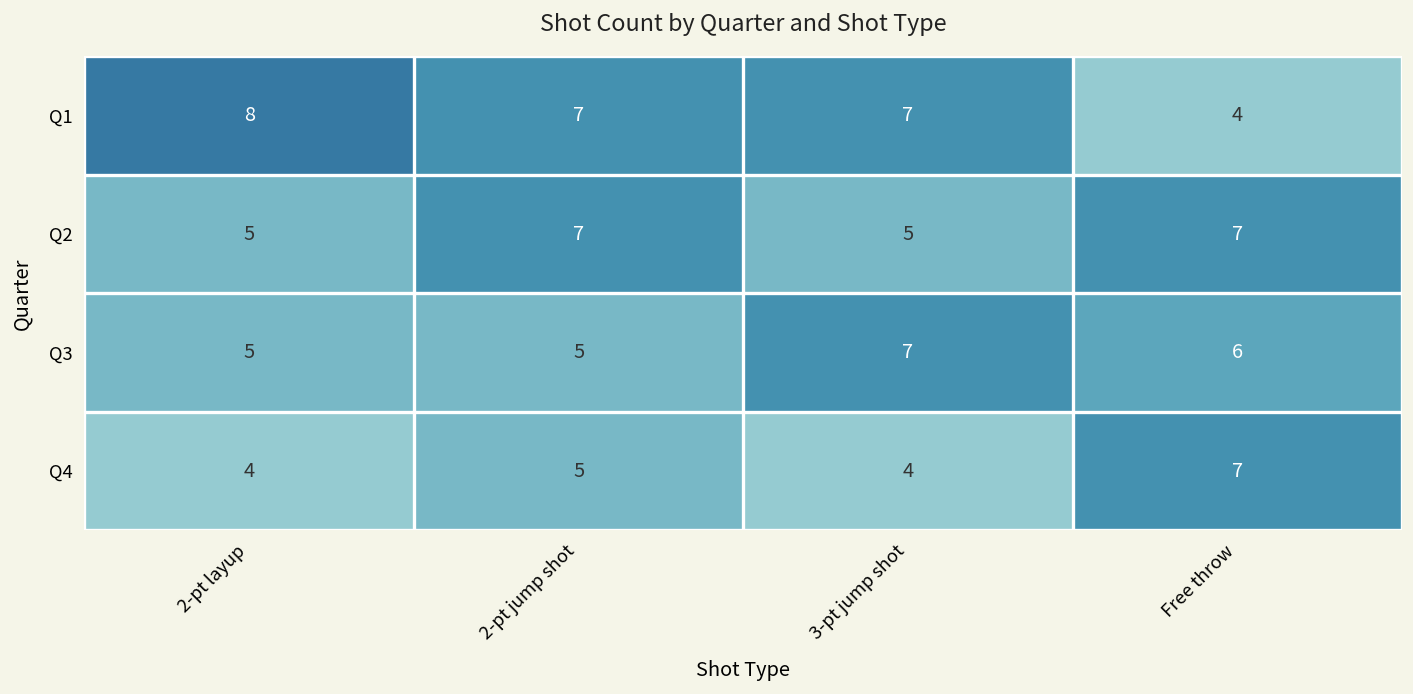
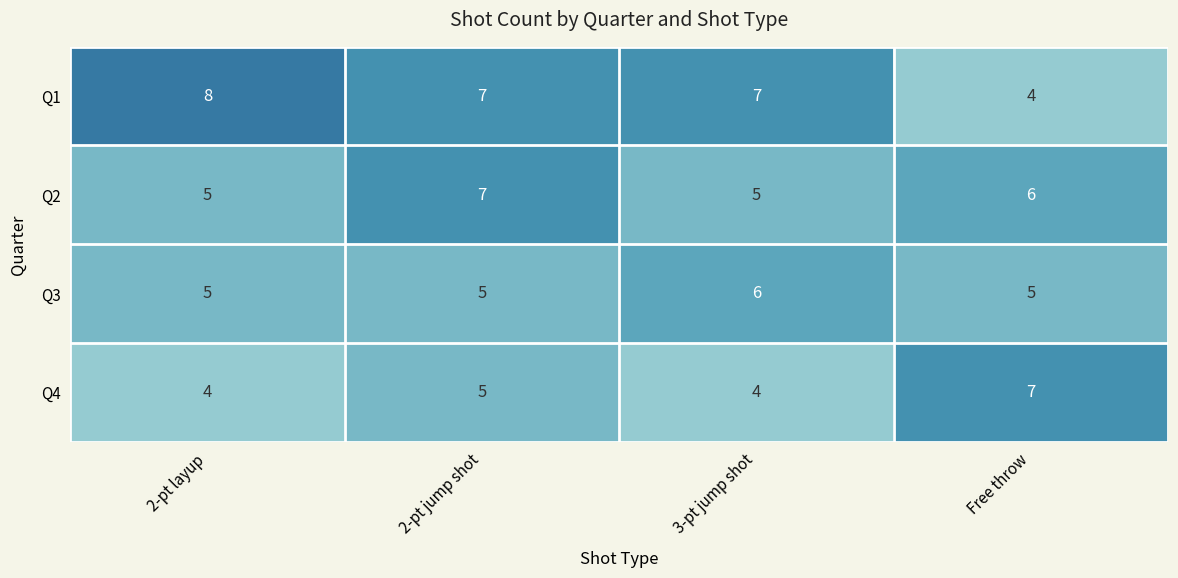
Q2, Free throw: 7 -> 6
Q3, 3-pt jump shot: 7 -> 6
Q3, Free throw: 6 -> 5
